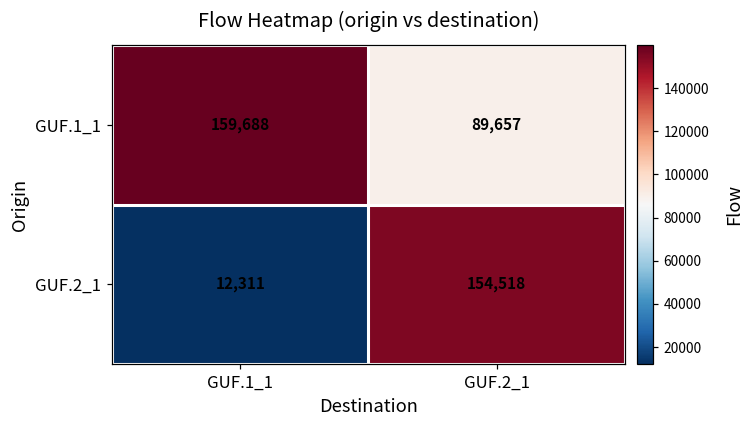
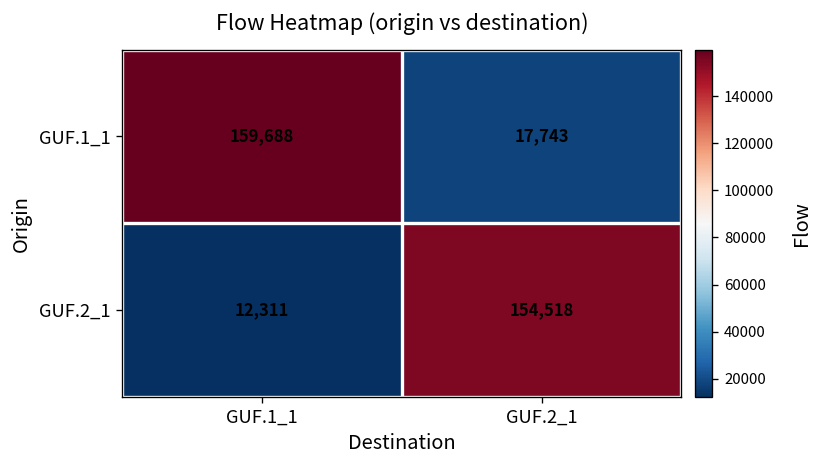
GUF.1_1, GUF.2_1: 89,657 -> 17,743
